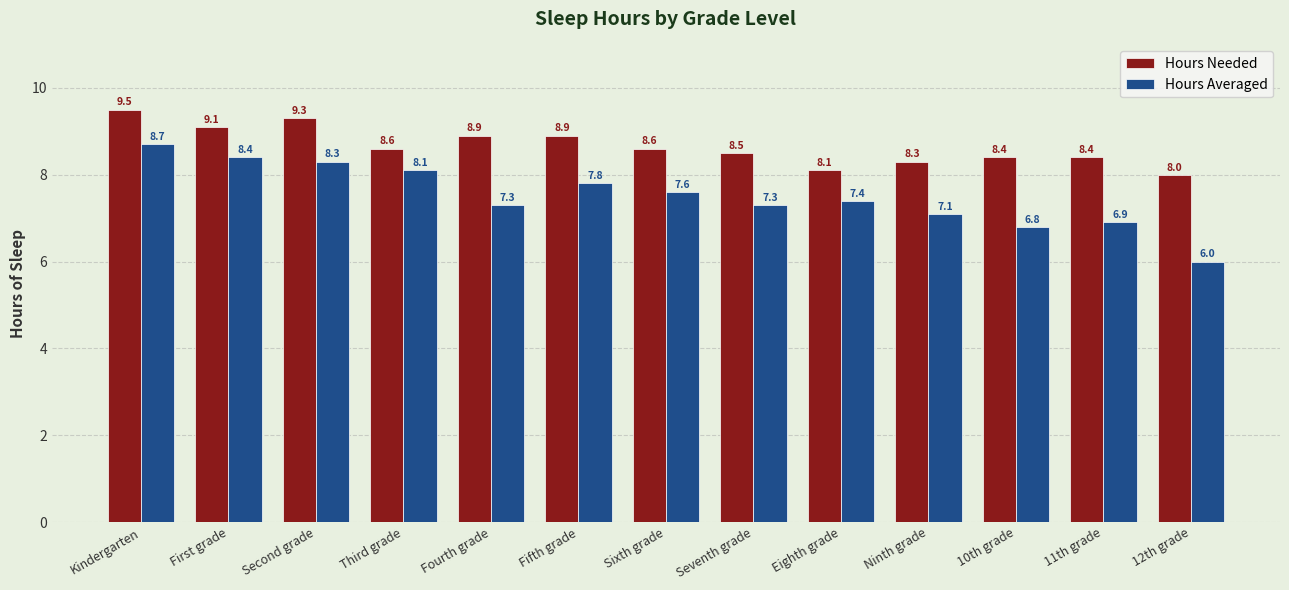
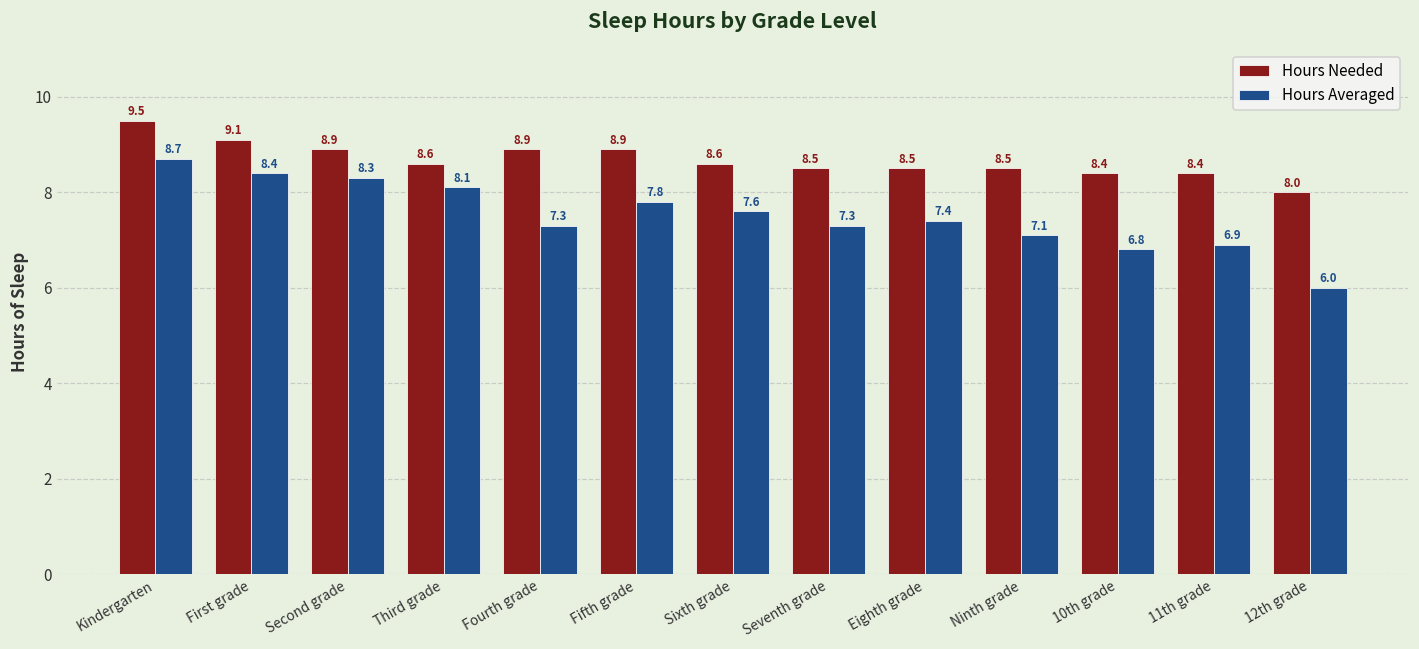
Hours Needed, Second grade: 9.3 -> 8.9
Hours Needed, Eighth grade: 8.1 -> 8.5
Hours Needed, Ninth grade: 8.3 -> 8.5
